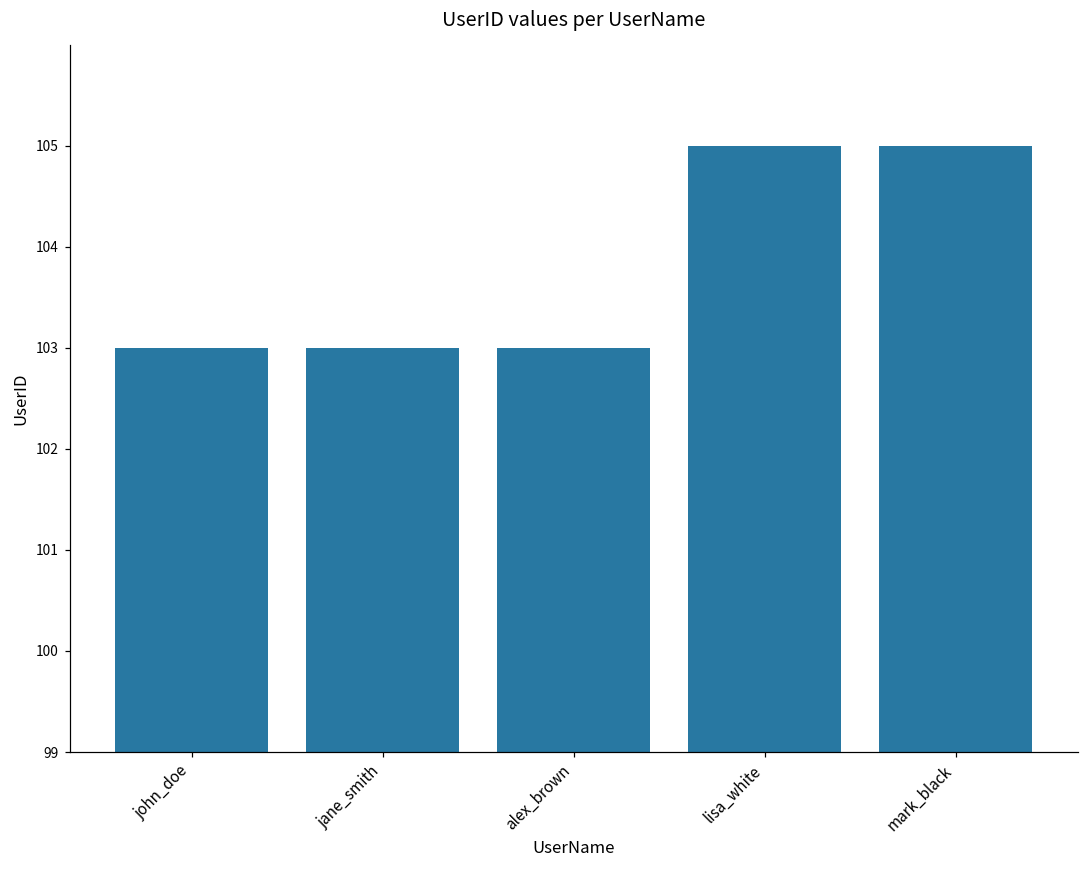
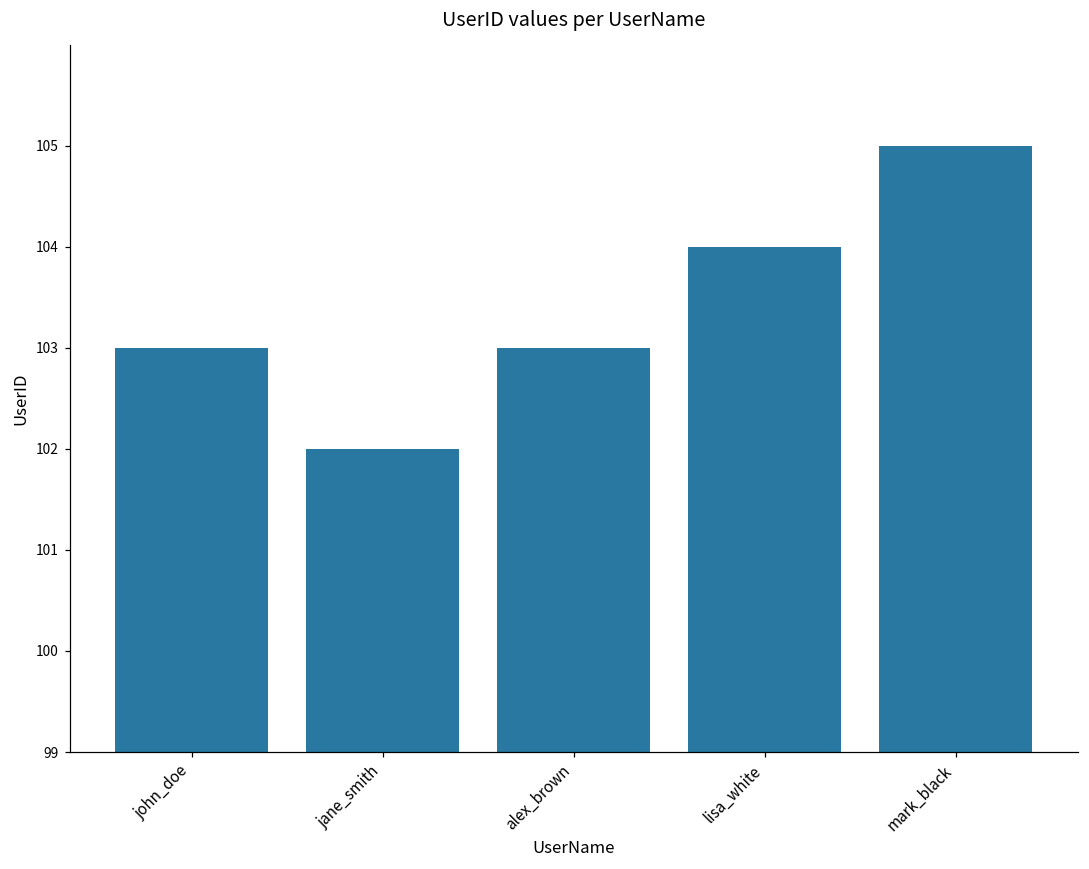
jane_smith: 103 -> 102
lisa_white: 105 -> 104
